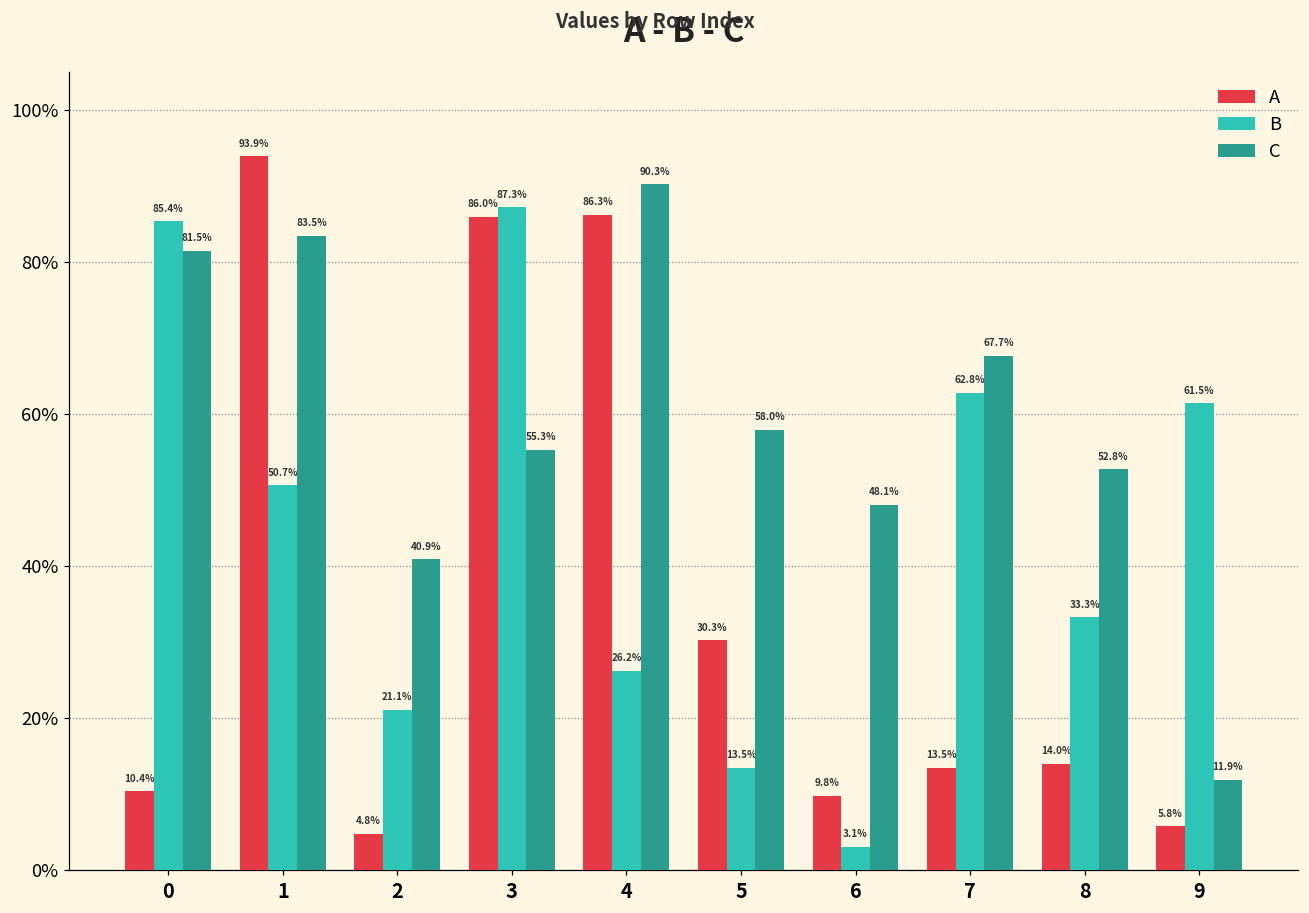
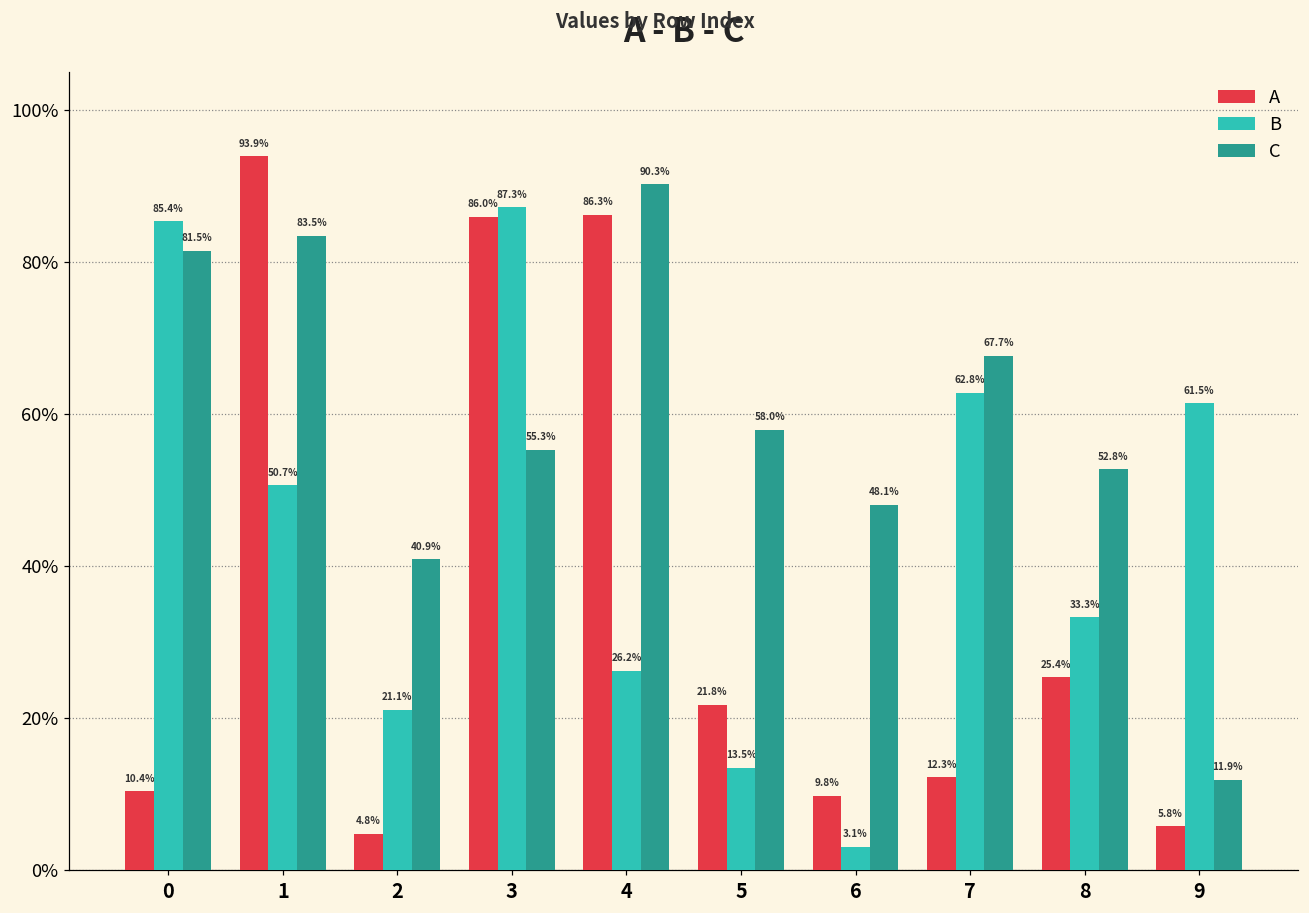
A, 5: 30.3% -> 21.8%
A, 7: 13.5% -> 12.3%
A, 8: 14.0% -> 25.4%
